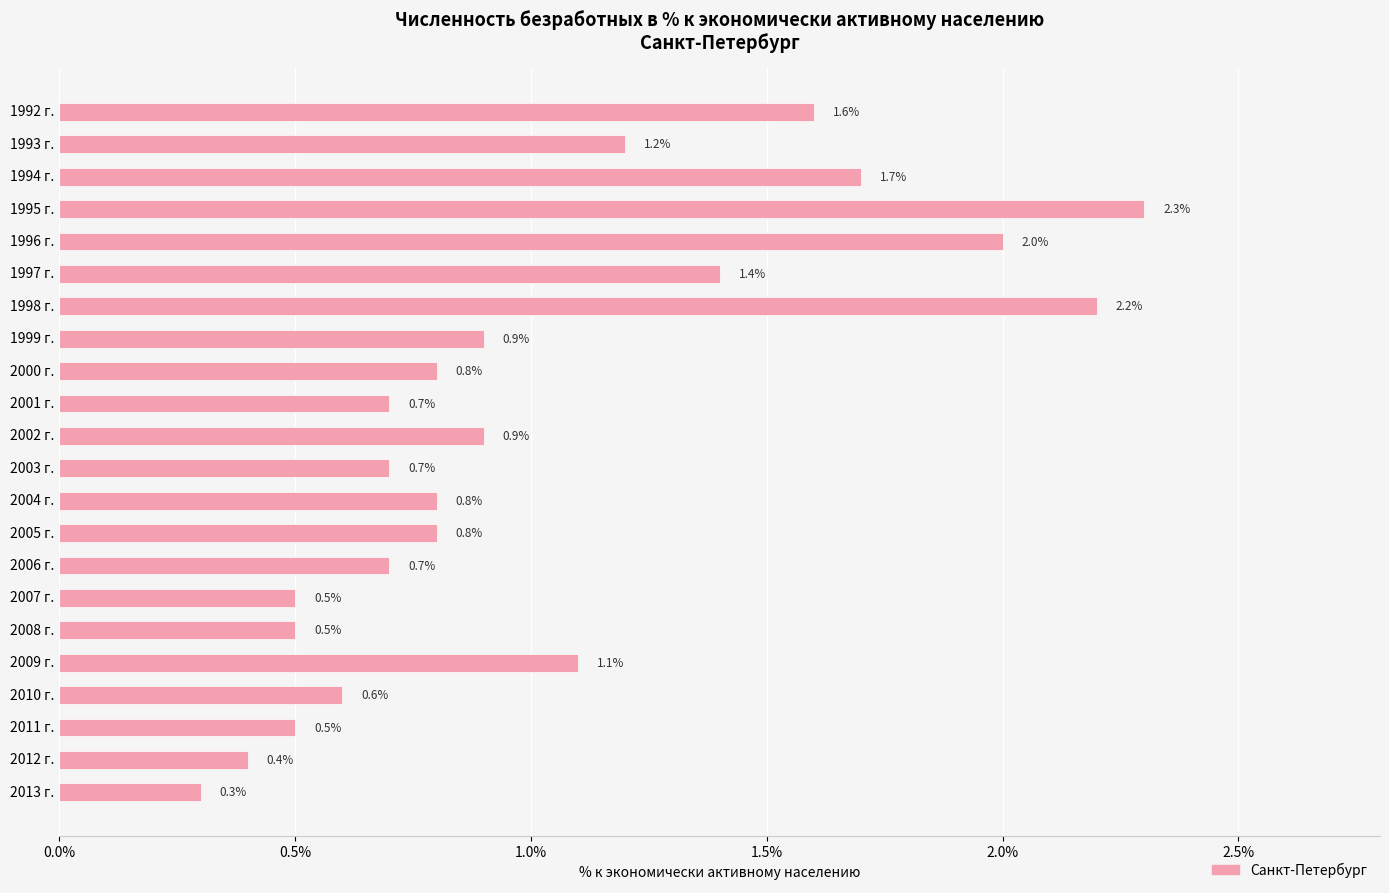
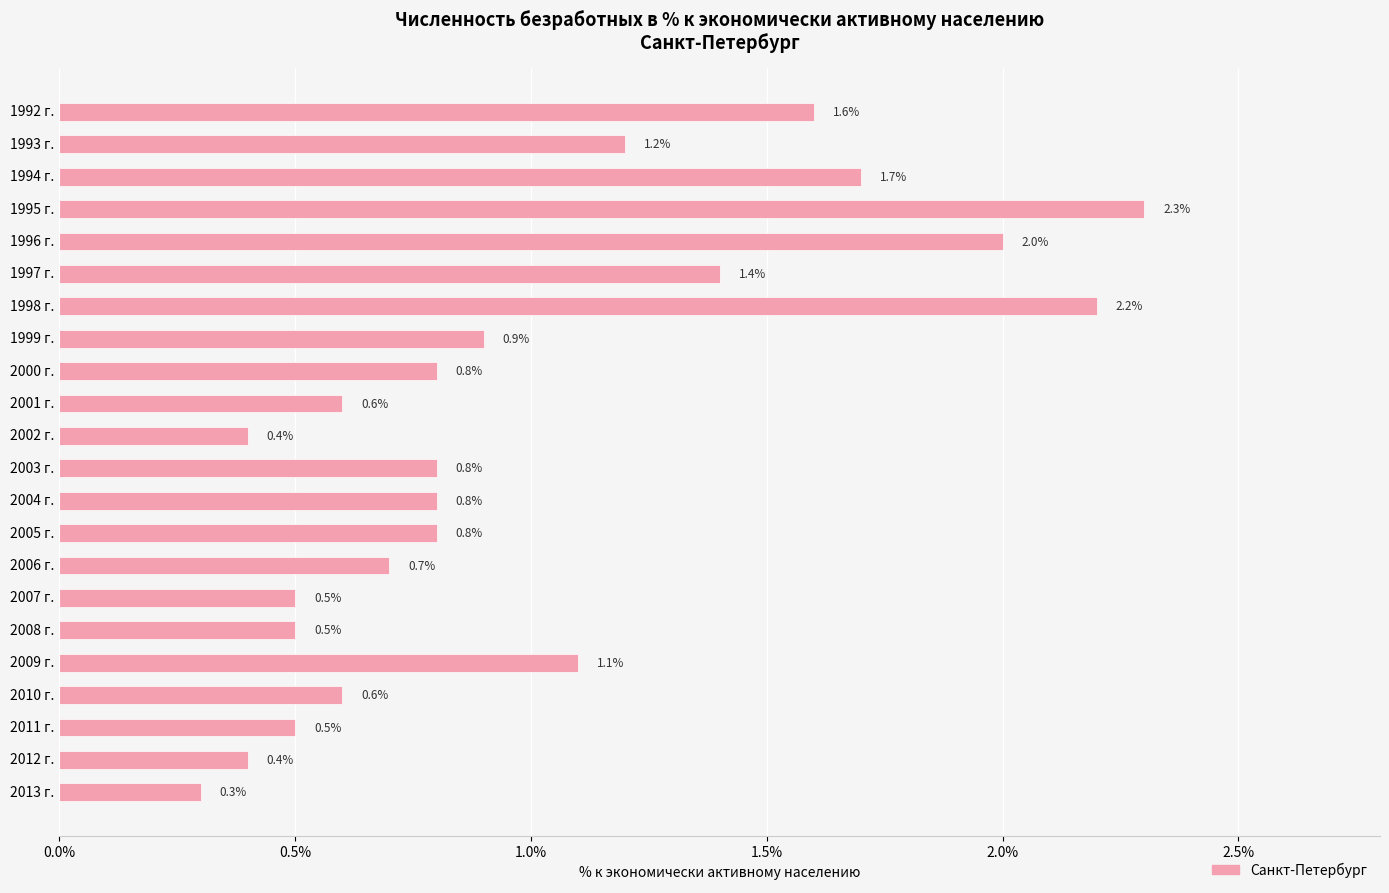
2001 г.: 0.7% -> 0.6%
2002 г.: 0.9% -> 0.4%
2003 г.: 0.7% -> 0.8%
